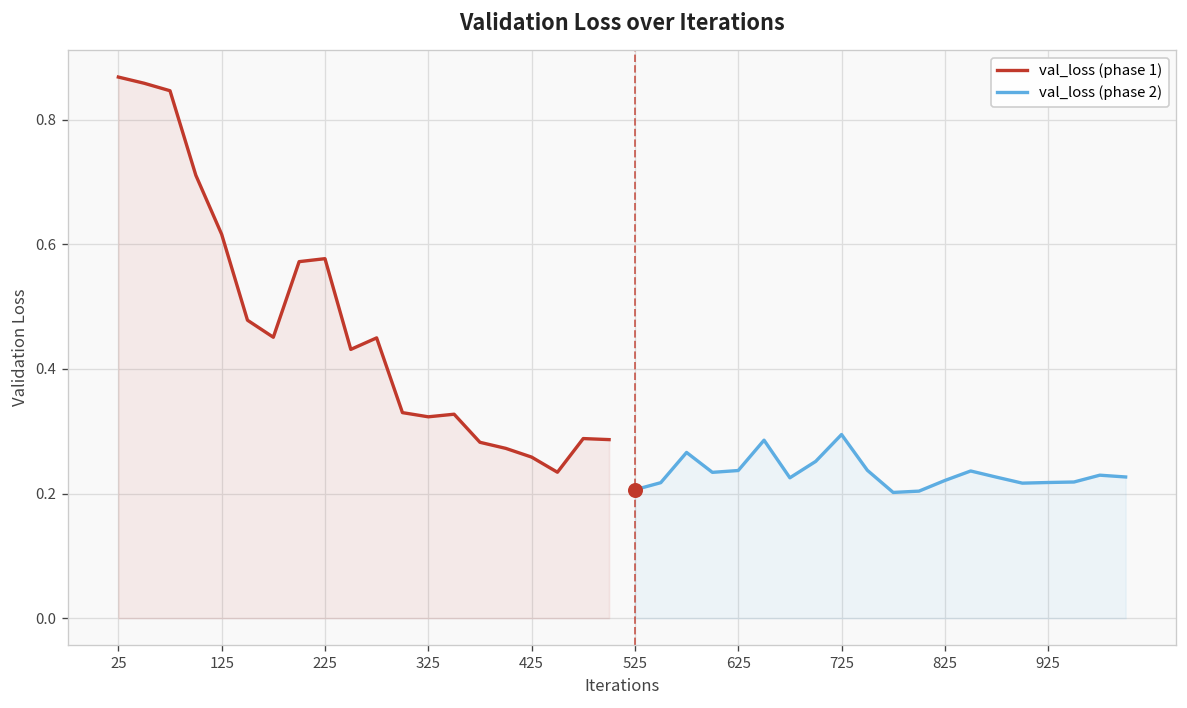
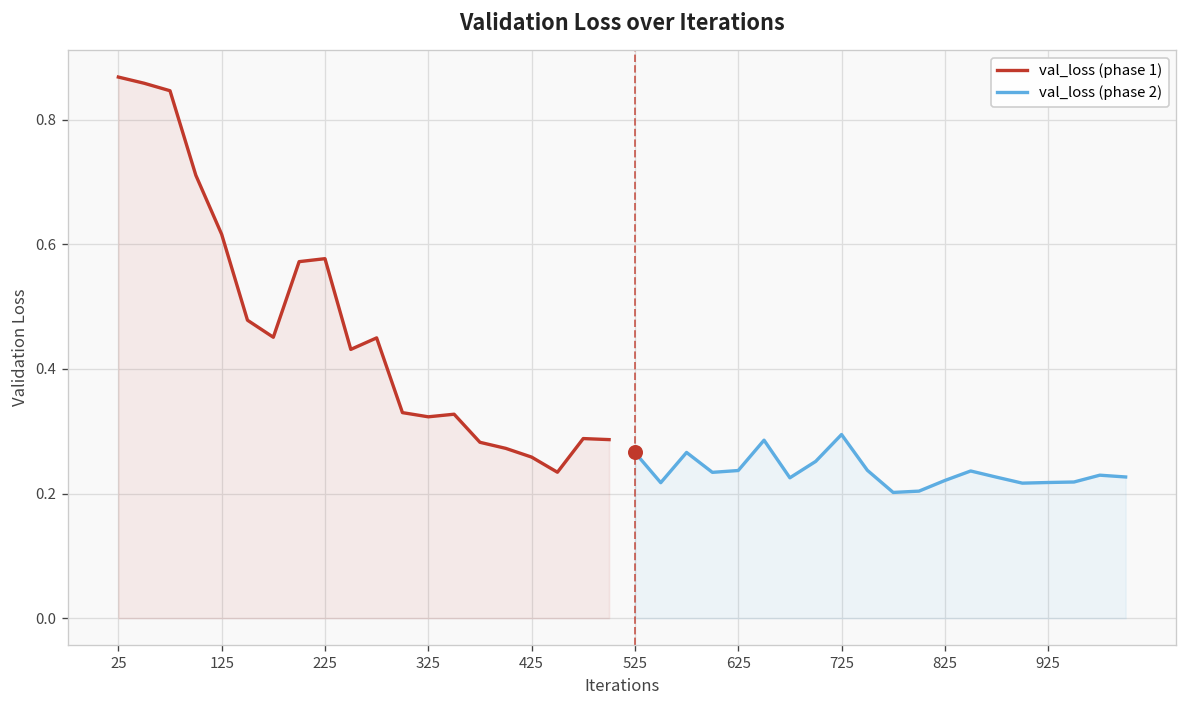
val_loss (phase 2), 525: 0.21 -> 0.27
